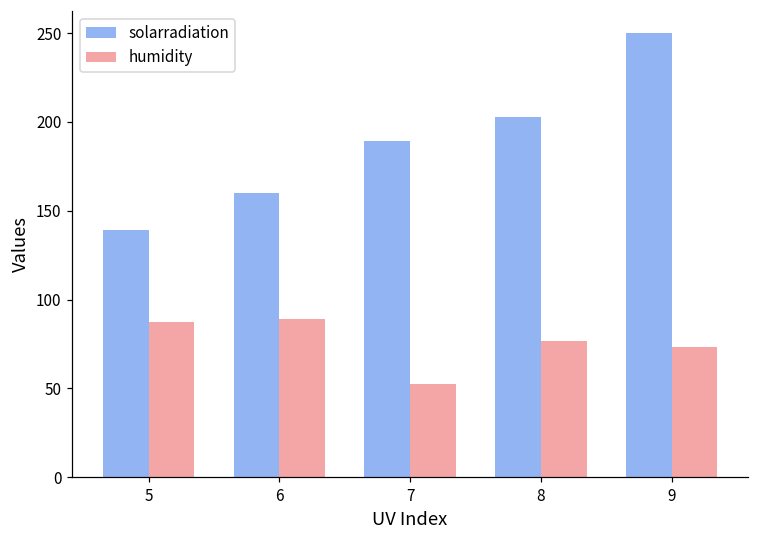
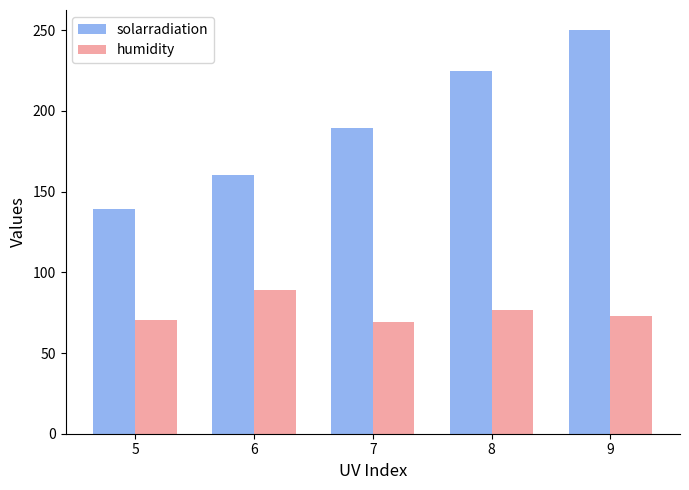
humidity, 5: 88 -> 71
humidity, 7: 53 -> 70
solarradiation, 8: 203 -> 225
